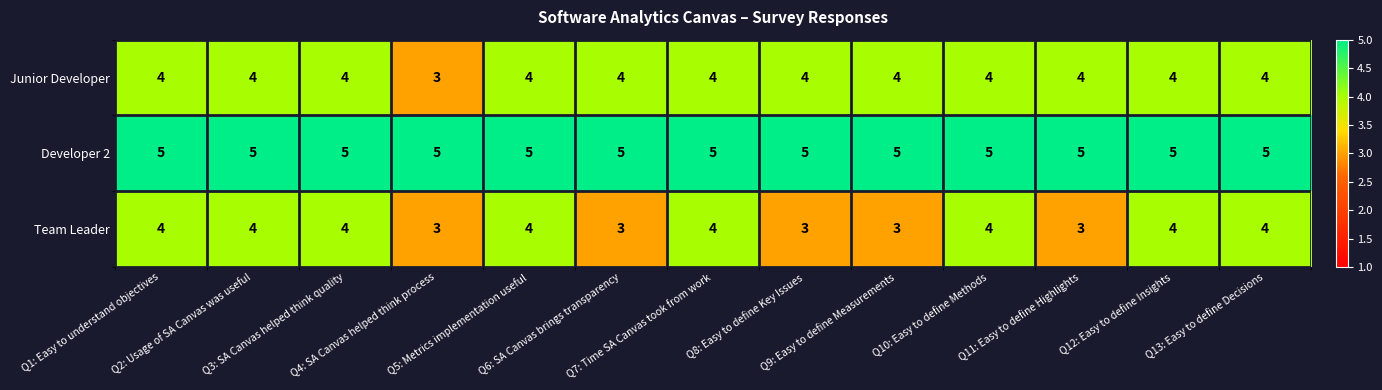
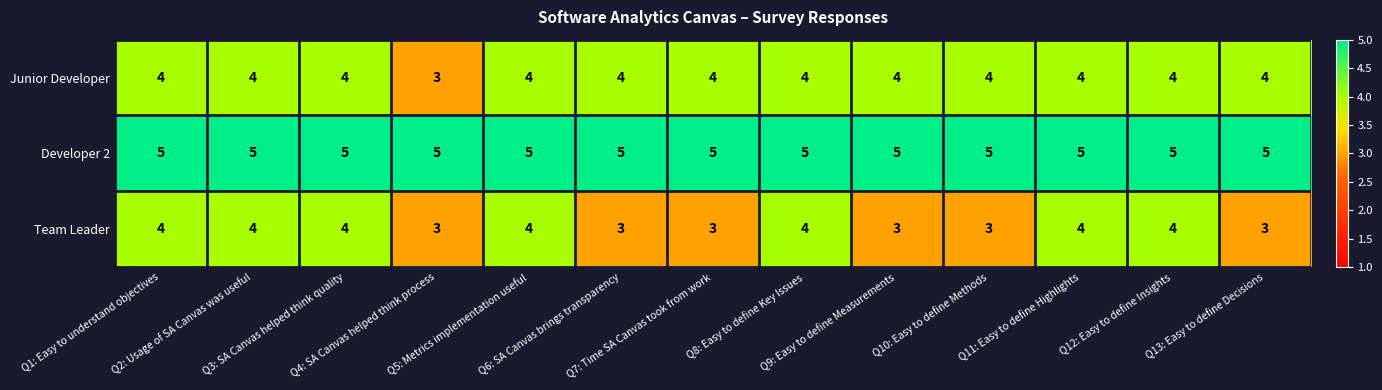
Team Leader, Q7: Time SA Canvas took from work: 4 -> 3
Team Leader, Q8: Easy to define Key Issues: 3 -> 4
Team Leader, Q10: Easy to define Methods: 4 -> 3
Team Leader, Q11: Easy to define Highlights: 3 -> 4
Team Leader, Q13: Easy to define Decisions: 4 -> 3
